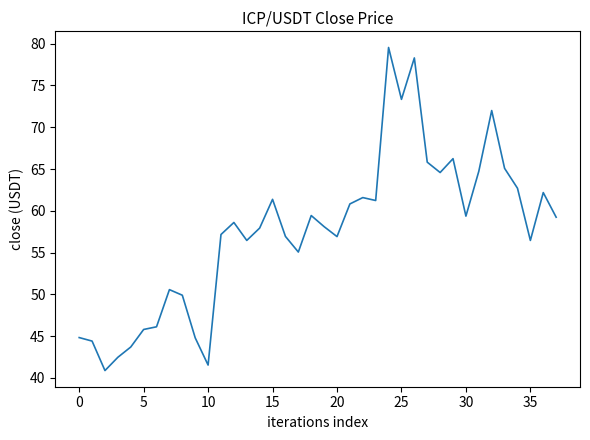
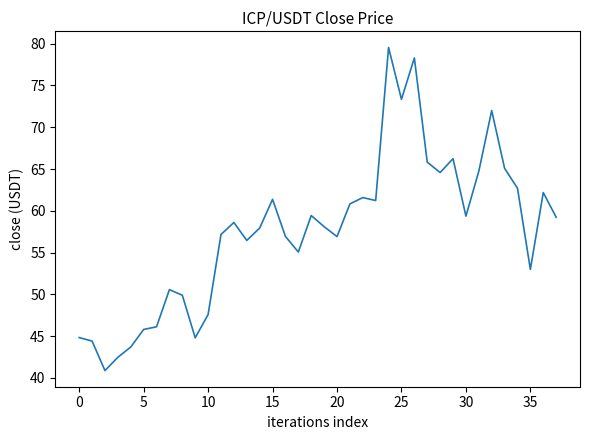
10: 42 -> 48
35: 56 -> 53
